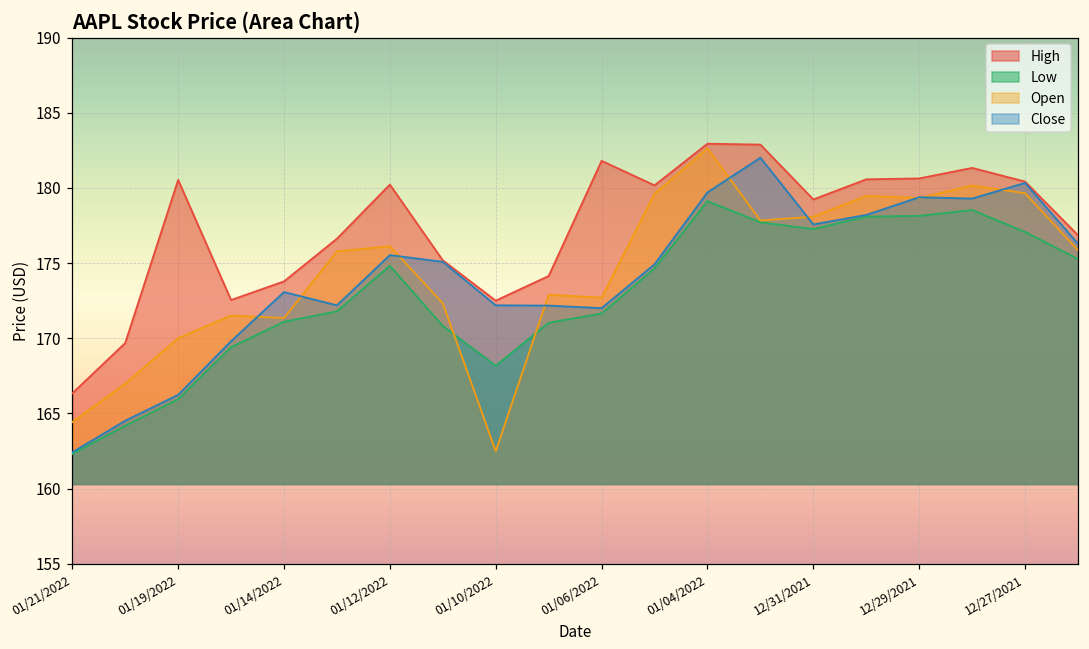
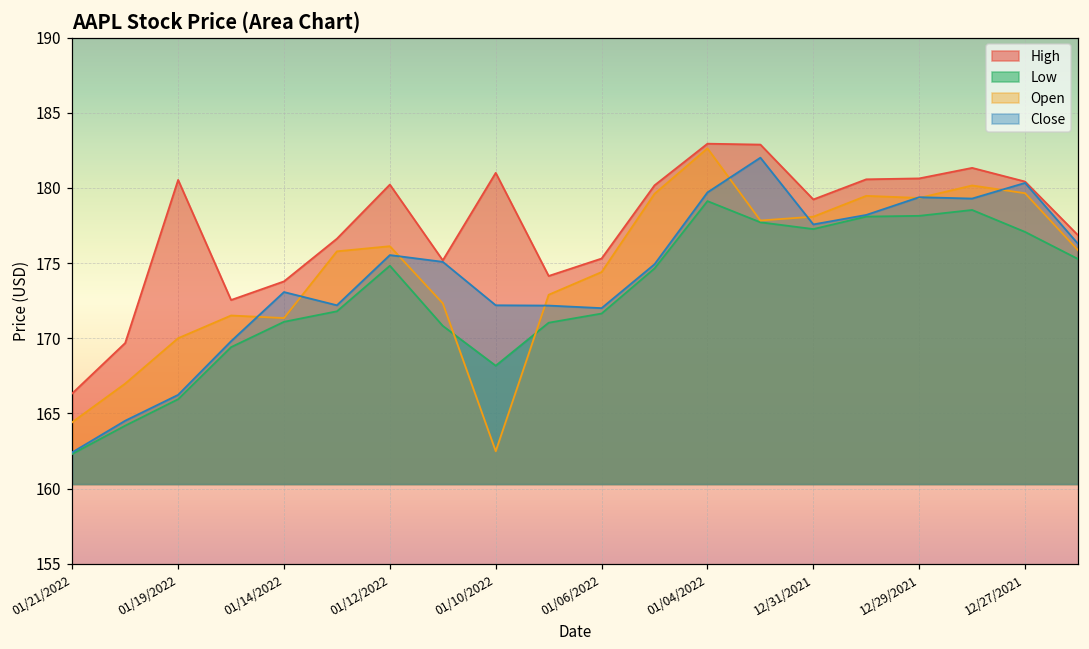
High, 01/10/2022: 172.5 -> 181.0
High, 01/06/2022: 181.8 -> 175.3
Open, 01/06/2022: 172.7 -> 174.4
